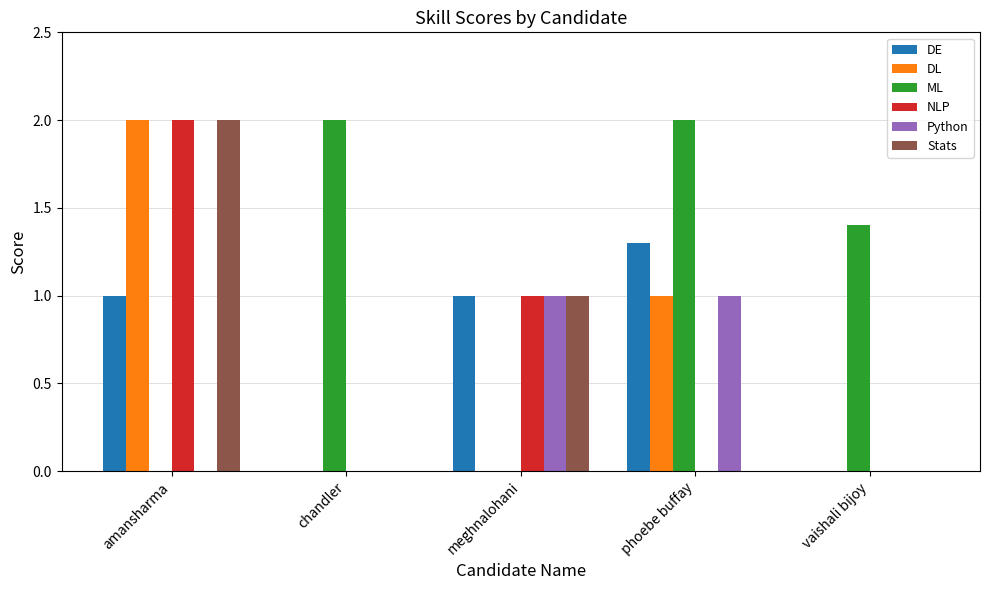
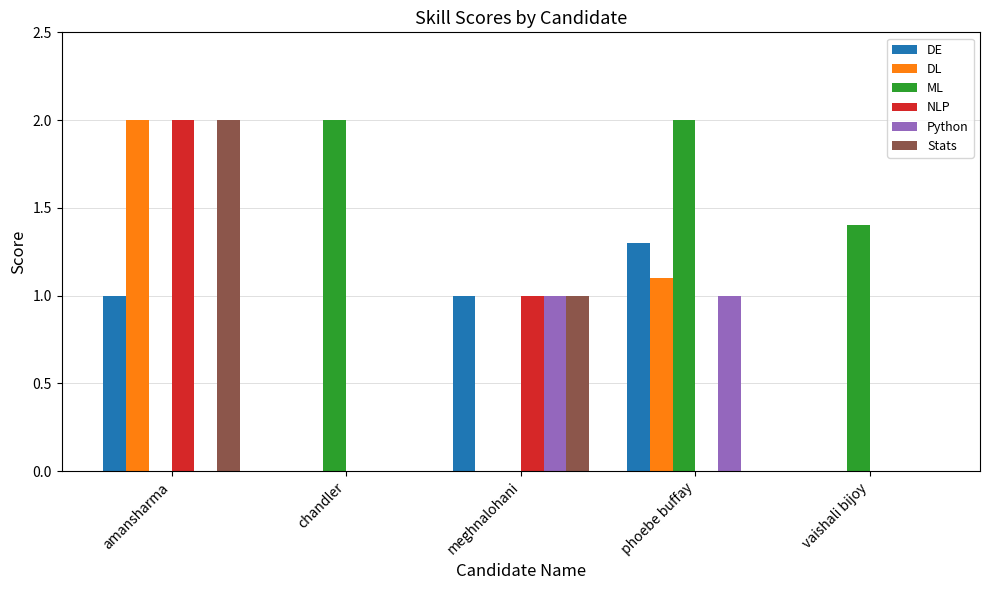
DL, phoebe buffay: 1.0 -> 1.1
